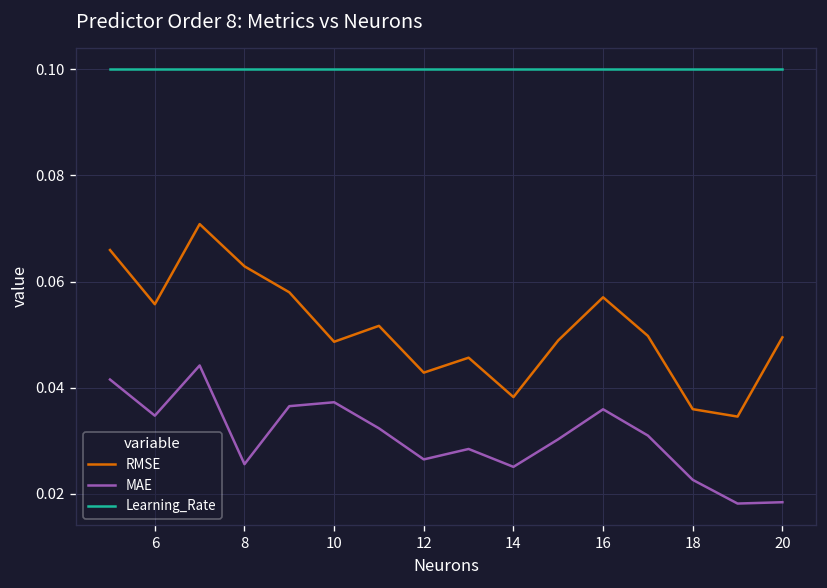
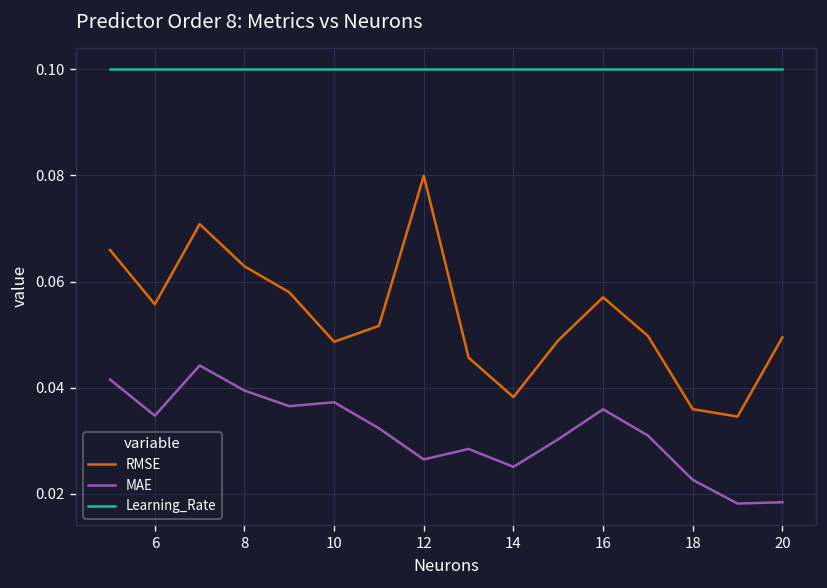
MAE, 8: 0.026 -> 0.039
RMSE, 12: 0.043 -> 0.080
